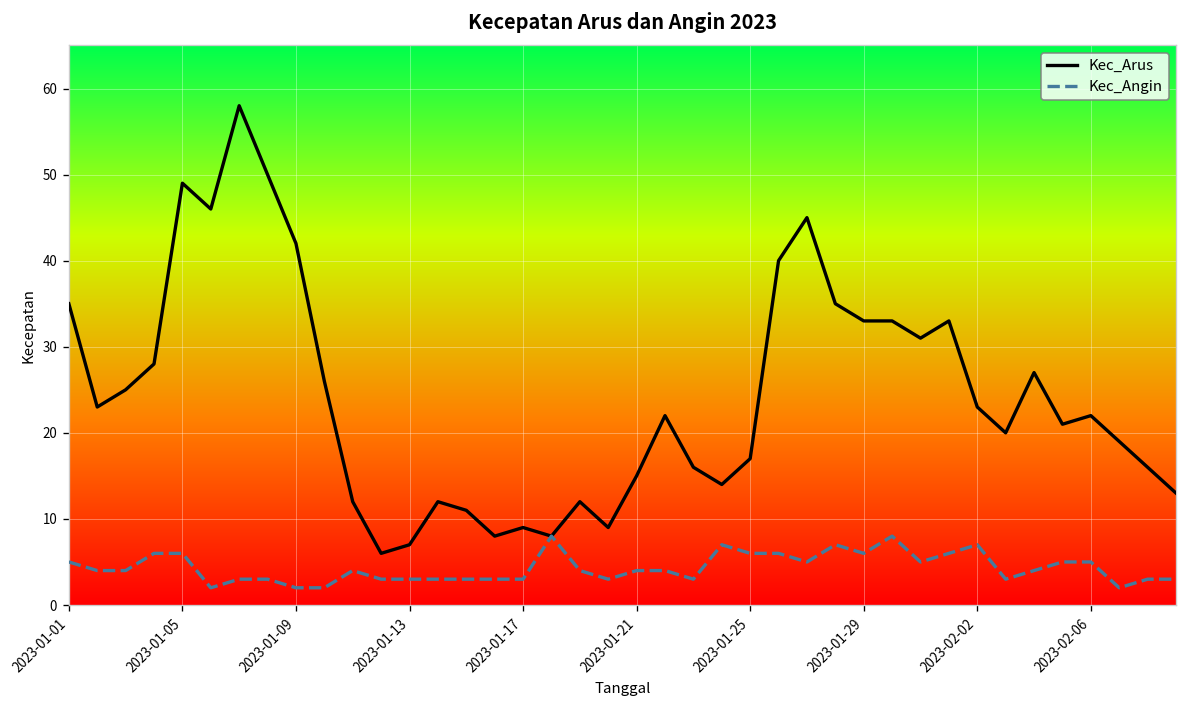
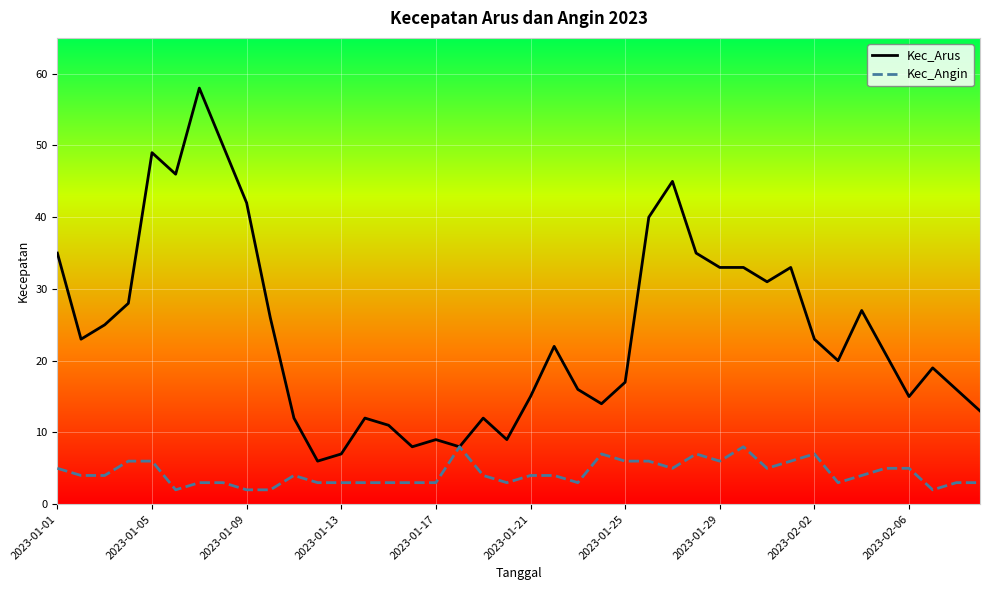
Kec_Arus, 2023-02-06: 22 -> 15
